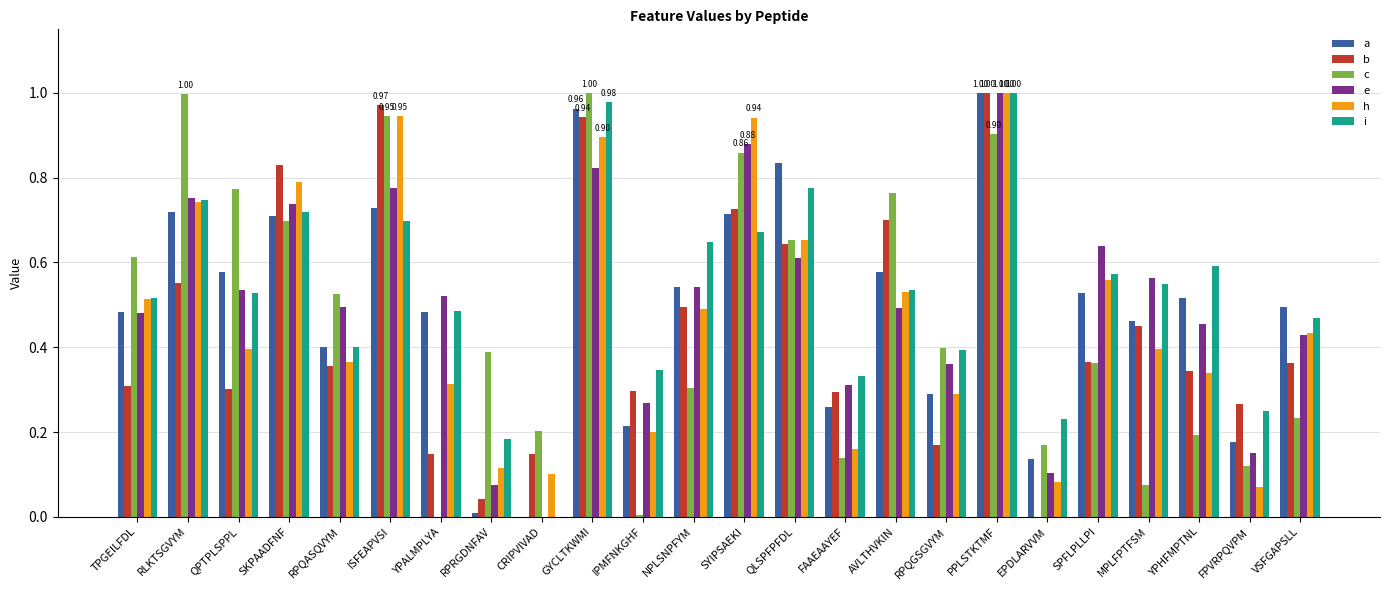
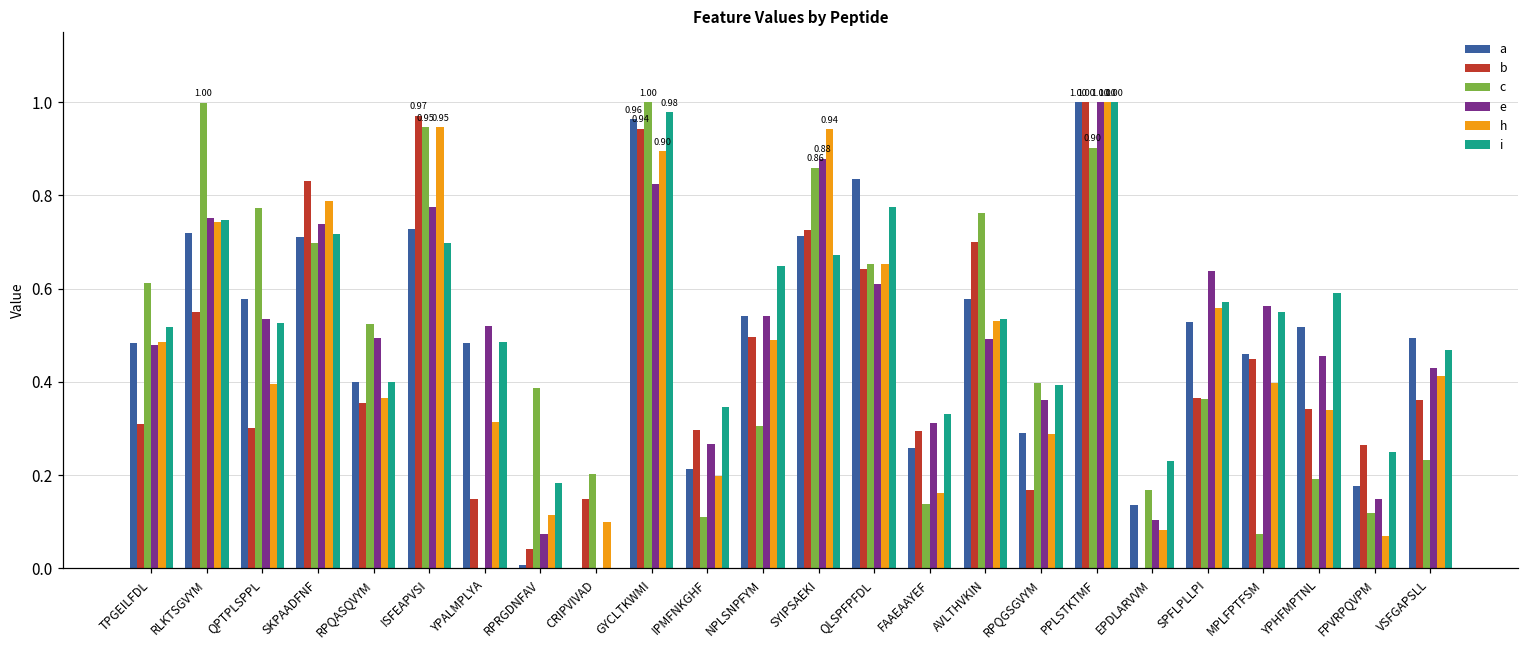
h, TPGEILFDL: 0.51 -> 0.49
c, IPMFNKGHF: 0.00 -> 0.11
h, VSFGAPSLL: 0.43 -> 0.41
